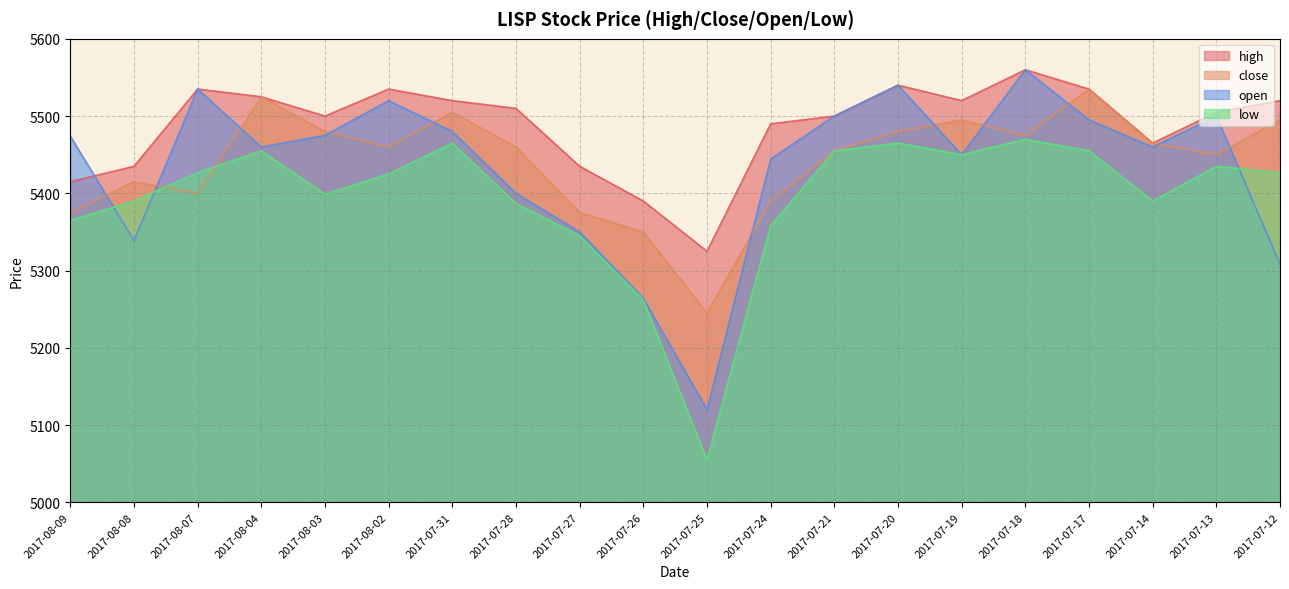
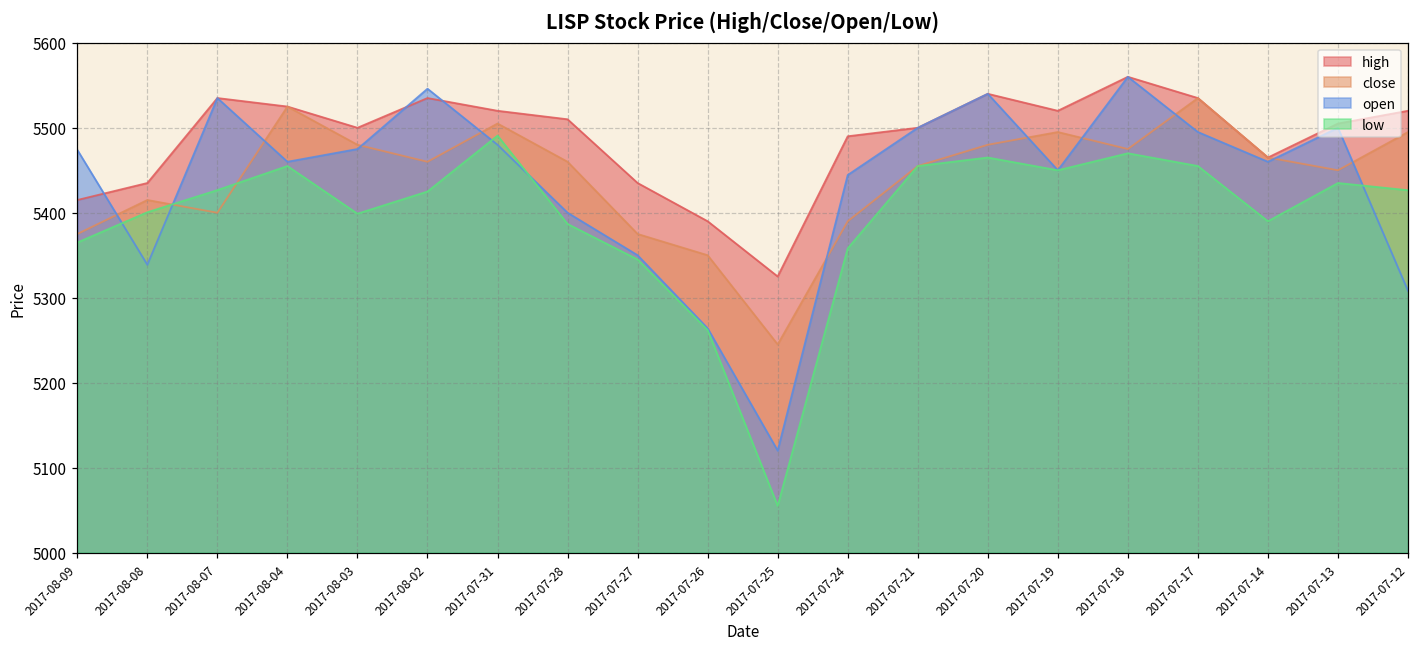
low, 2017-08-08: 5390 -> 5400
open, 2017-08-02: 5520 -> 5550
low, 2017-07-31: 5470 -> 5490
